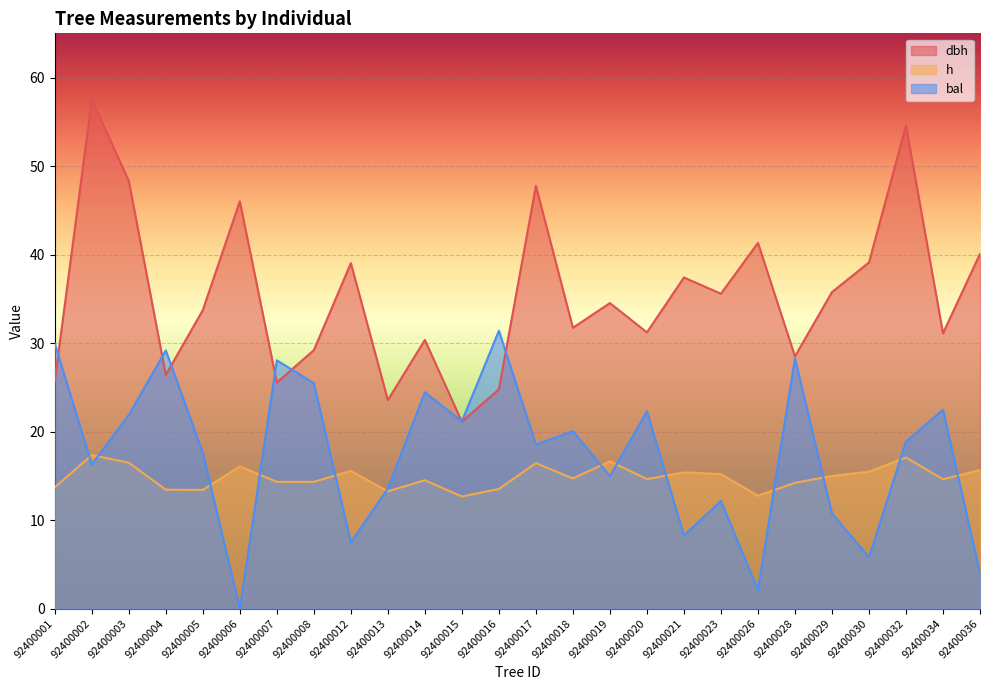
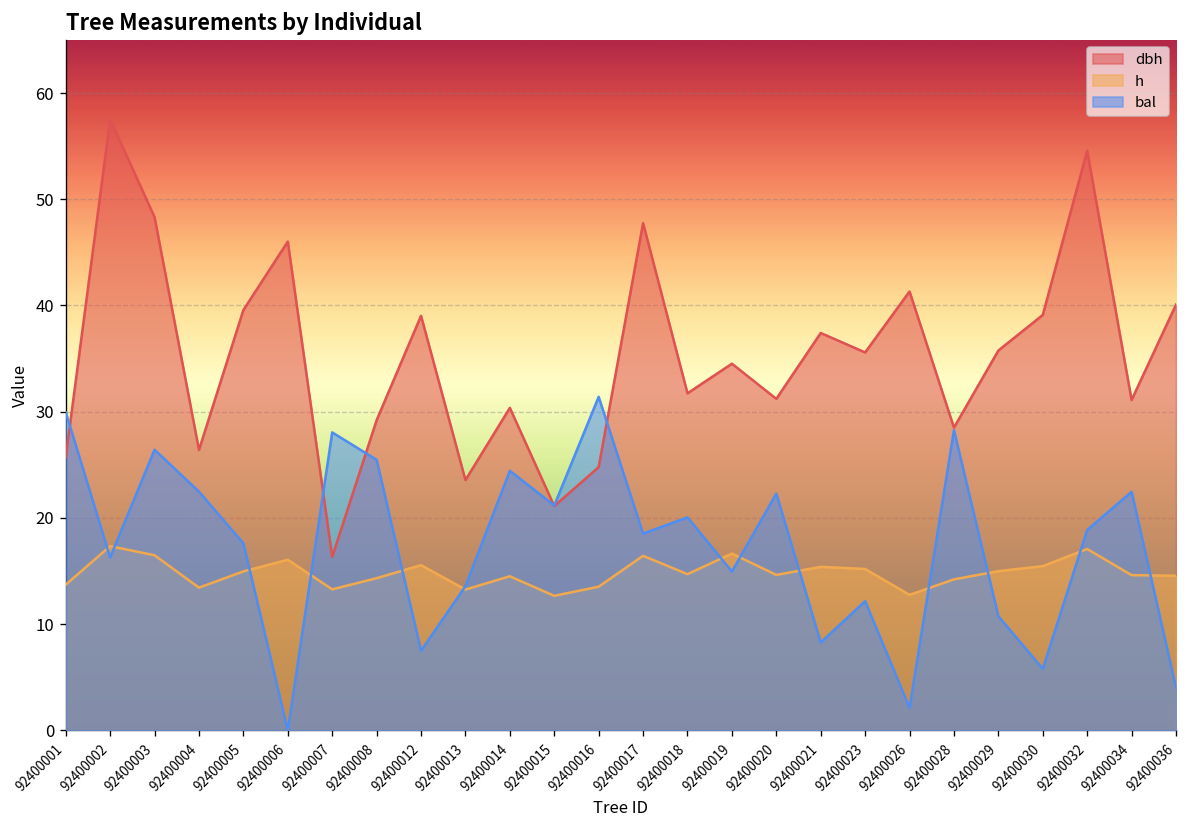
bal, 92400003: 22 -> 26
bal, 92400004: 29 -> 22
dbh, 92400005: 34 -> 40
h, 92400005: 13 -> 15
dbh, 92400007: 26 -> 16
h, 92400007: 14 -> 13
h, 92400036: 16 -> 15
